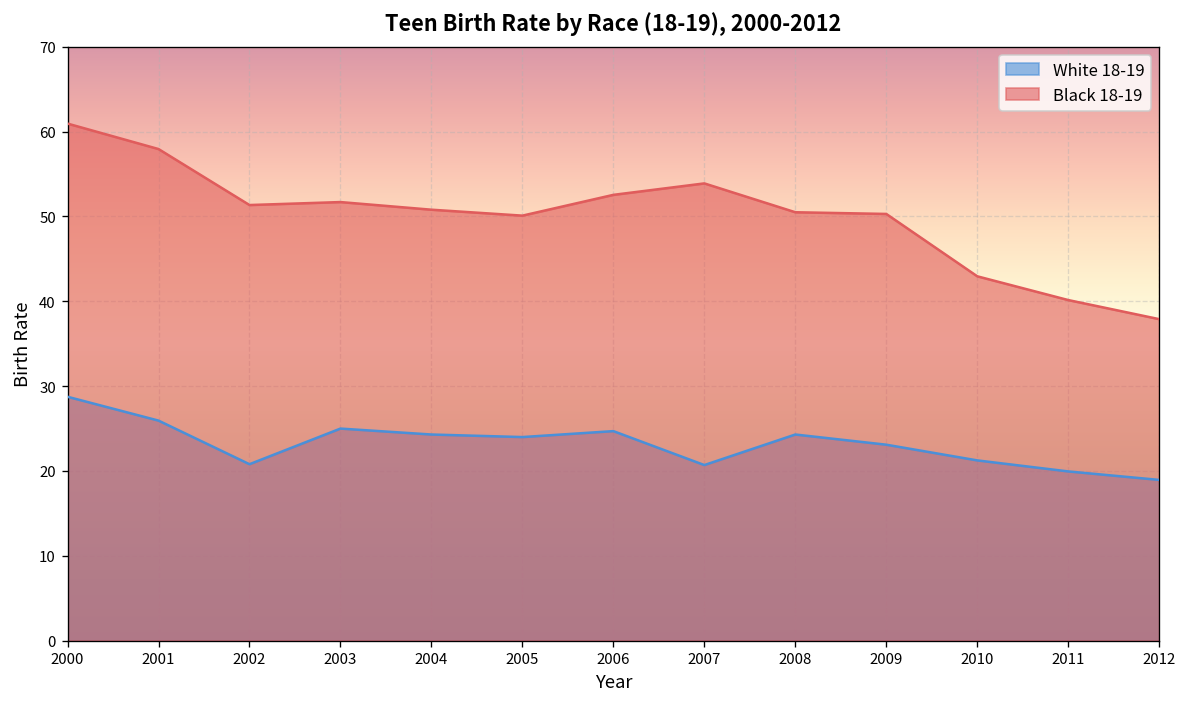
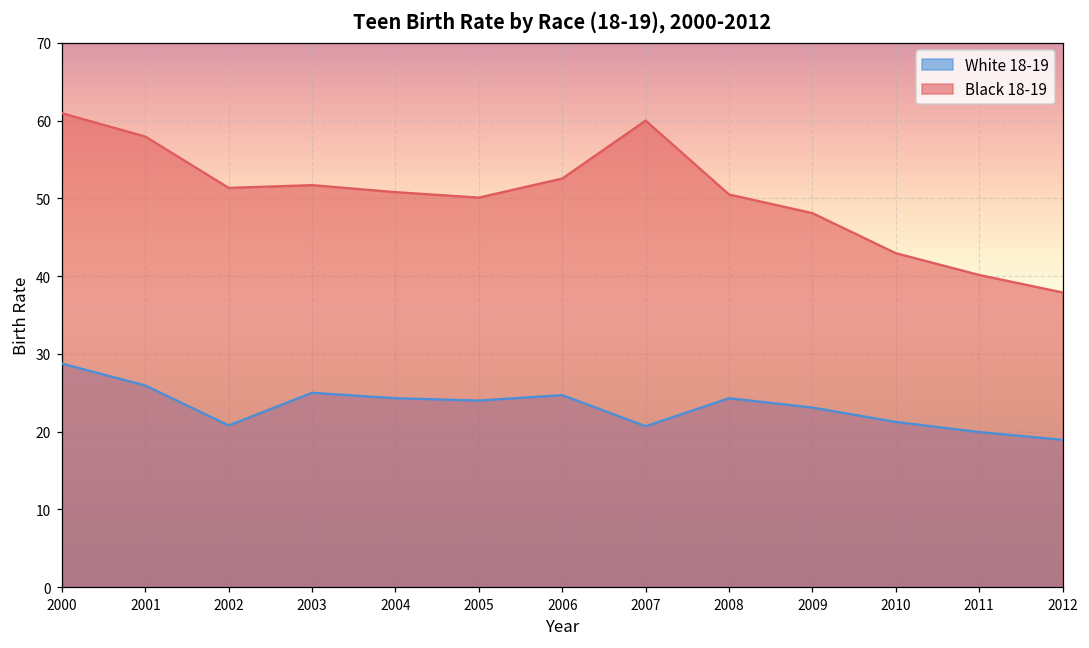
Black 18-19, 2007: 54 -> 60
Black 18-19, 2009: 50 -> 48
